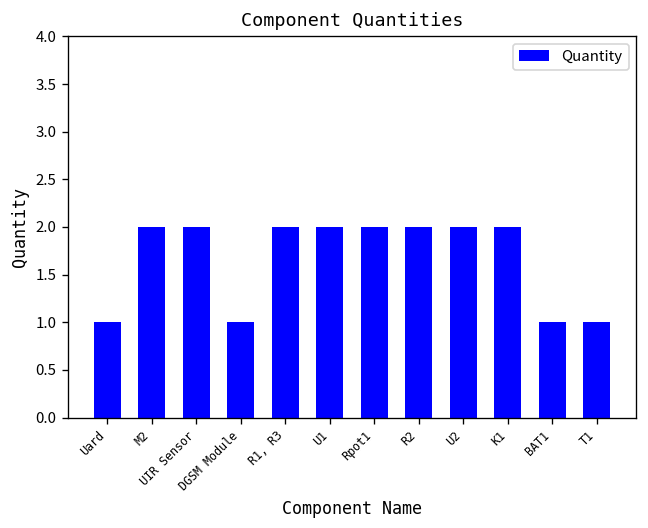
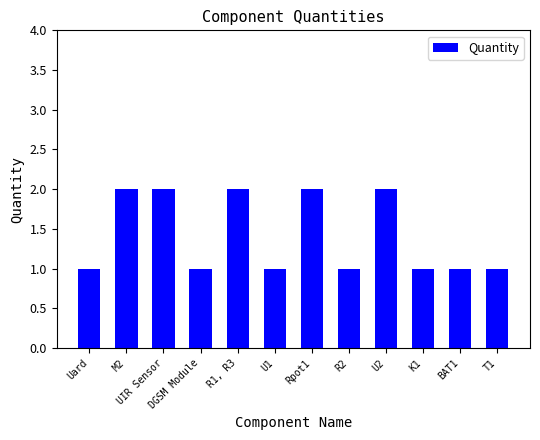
U1: 2 -> 1
R2: 2 -> 1
K1: 2 -> 1
